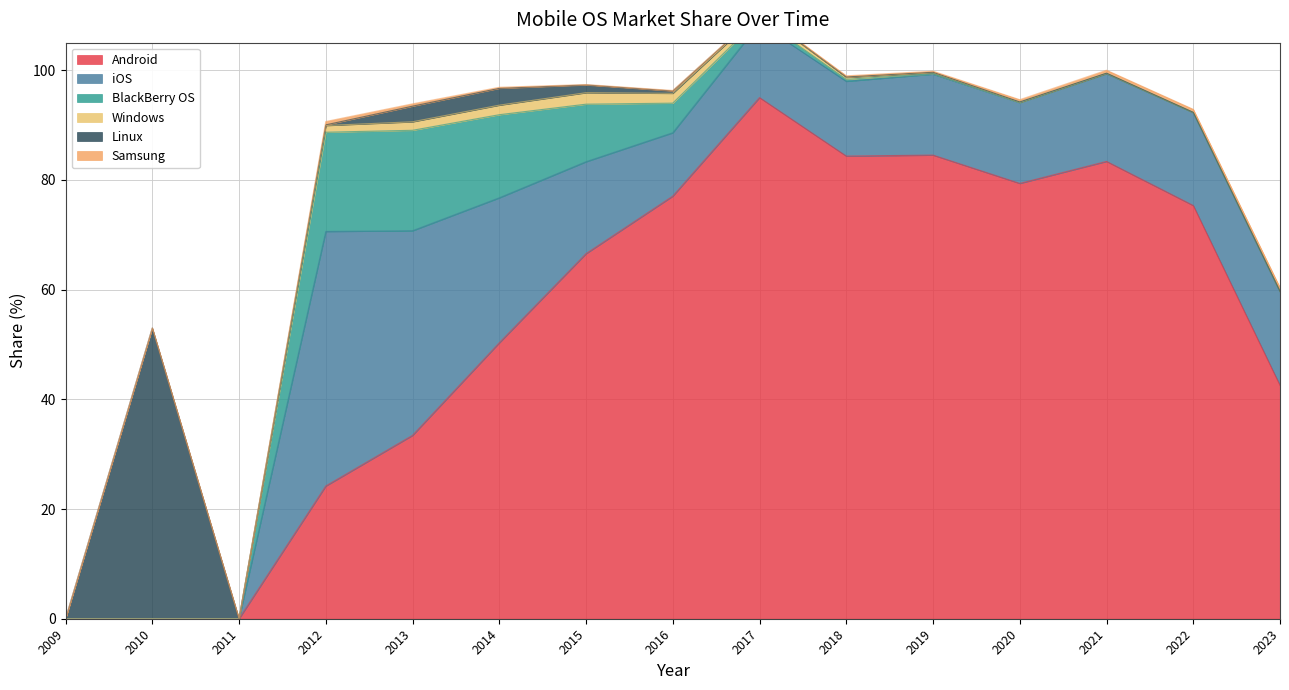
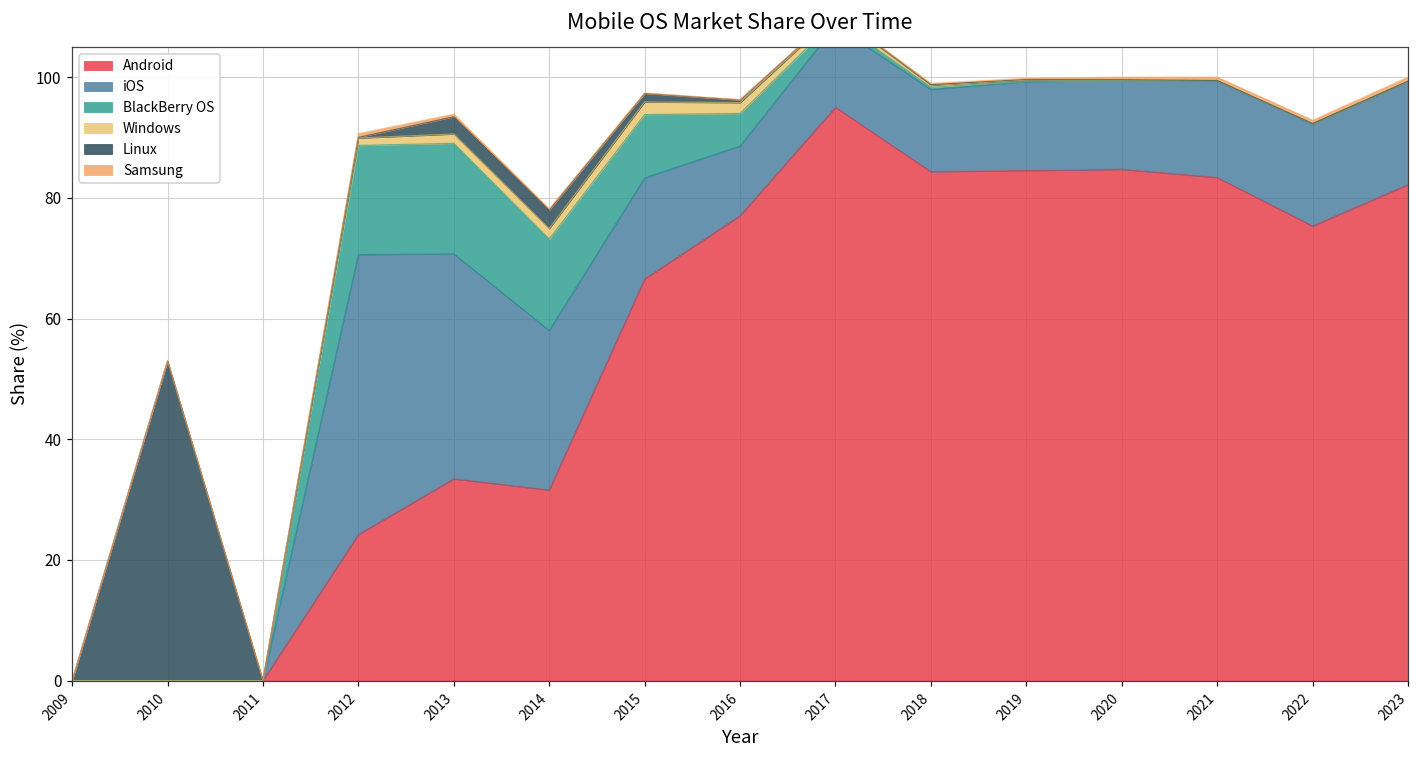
Android, 2014: 50 -> 32
Android, 2020: 79 -> 85
Android, 2023: 43 -> 82
